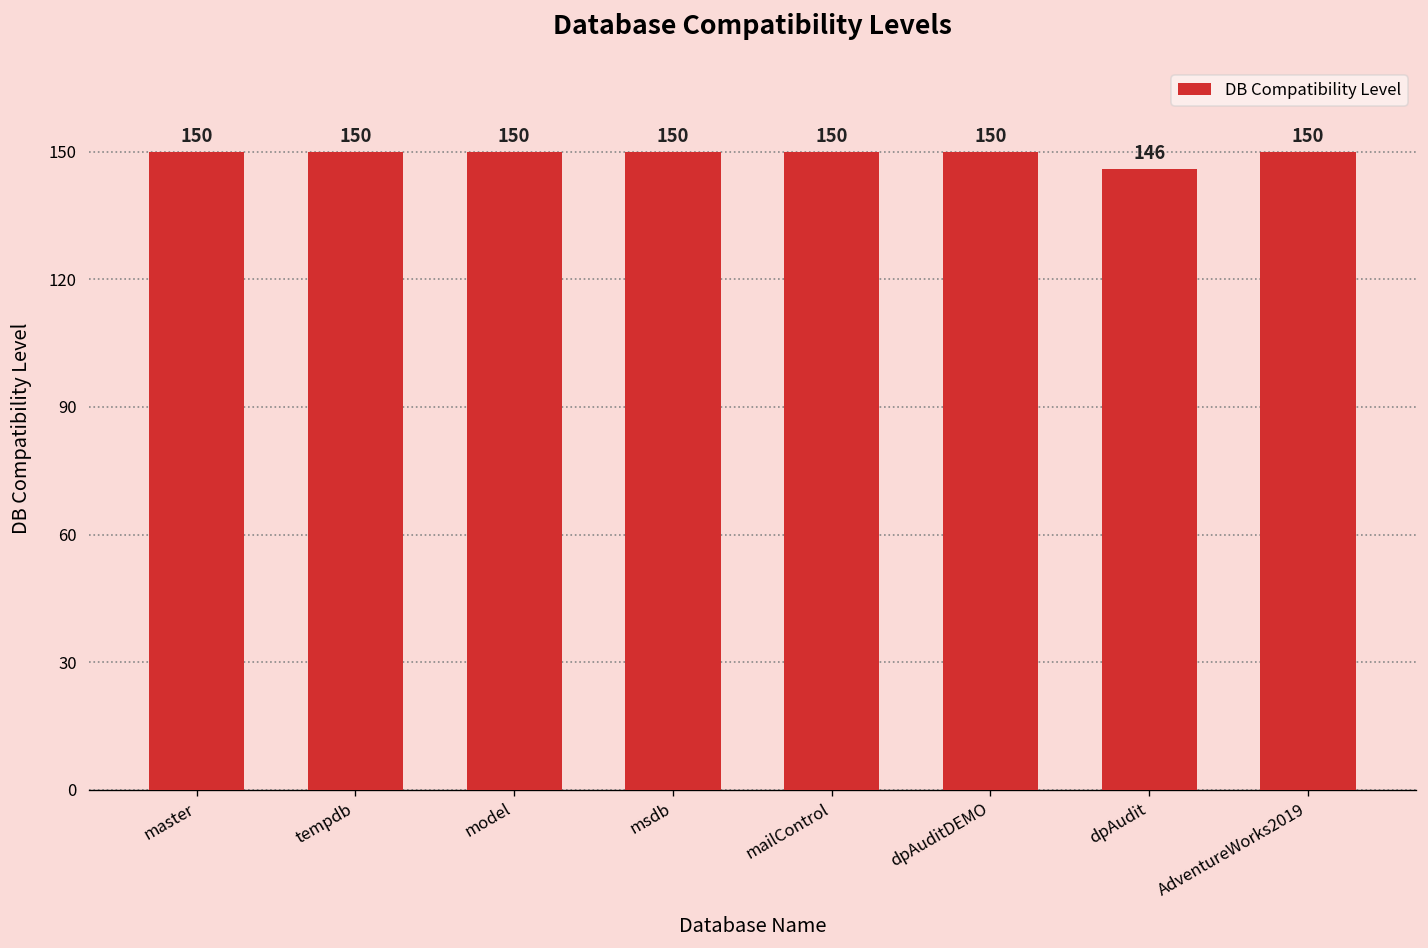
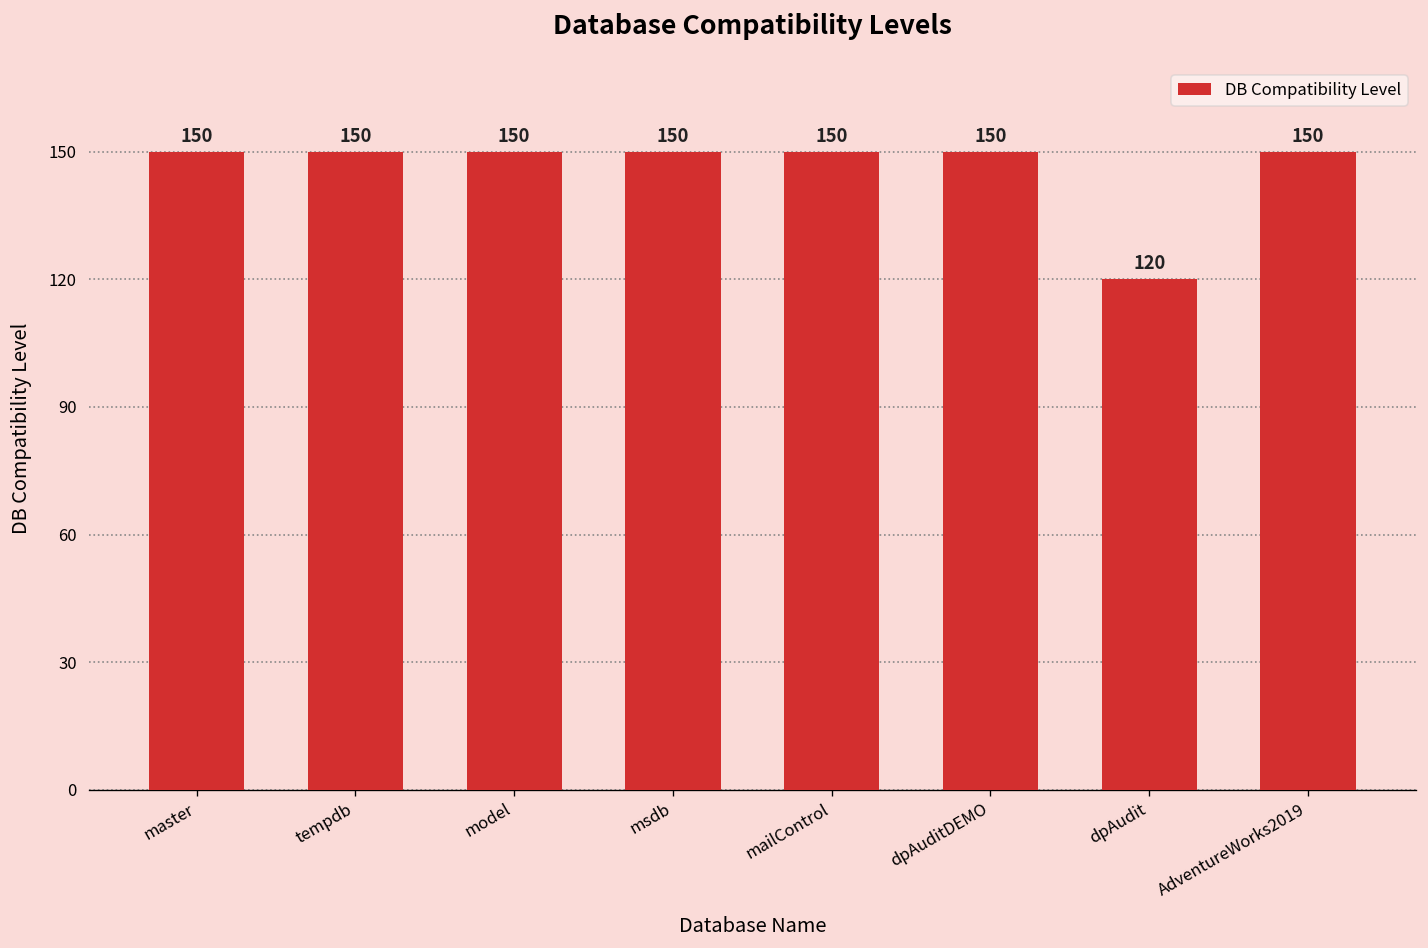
dpAudit: 146 -> 120
